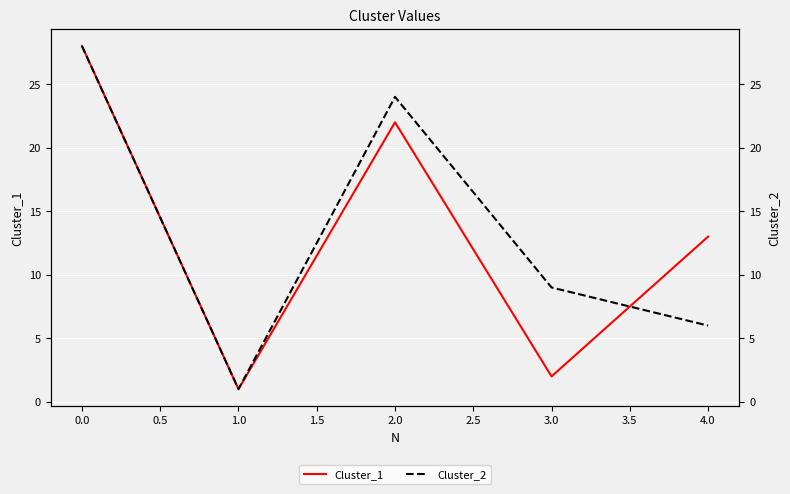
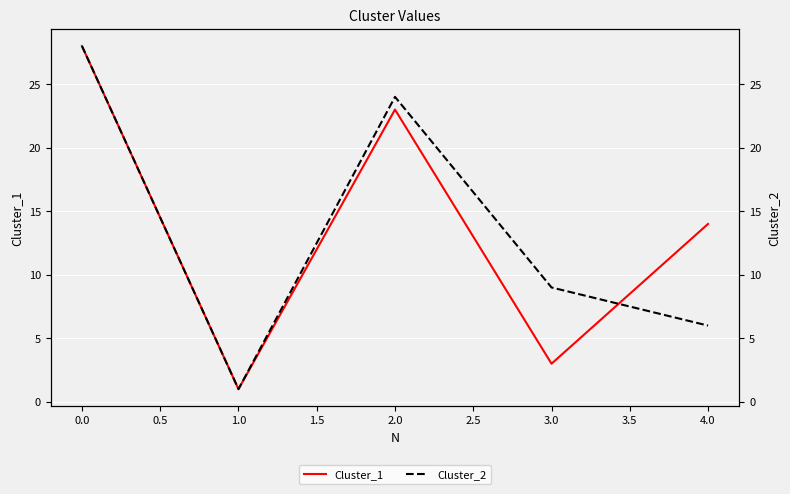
Cluster_1, 2.0: 22 -> 23
Cluster_1, 3.0: 2 -> 3
Cluster_1, 4.0: 13 -> 14
